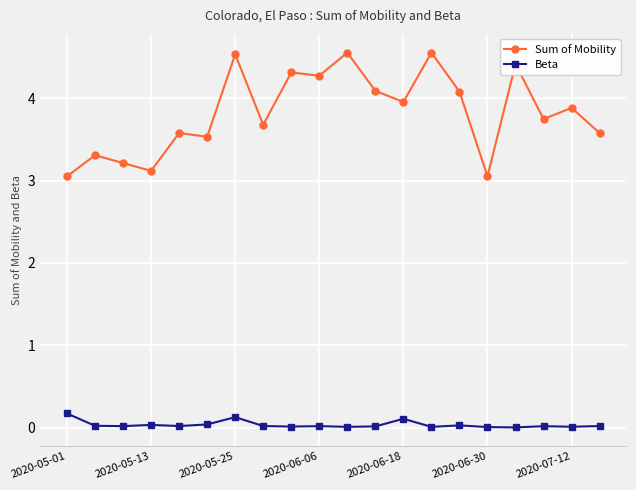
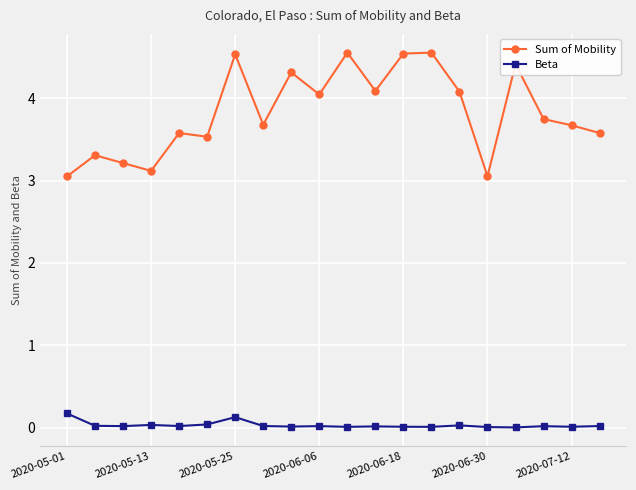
Sum of Mobility, 2020-06-06: 4.3 -> 4.0
Sum of Mobility, 2020-06-18: 4.0 -> 4.5
Beta, 2020-06-18: 0.1 -> 0.0
Sum of Mobility, 2020-07-12: 3.9 -> 3.7
